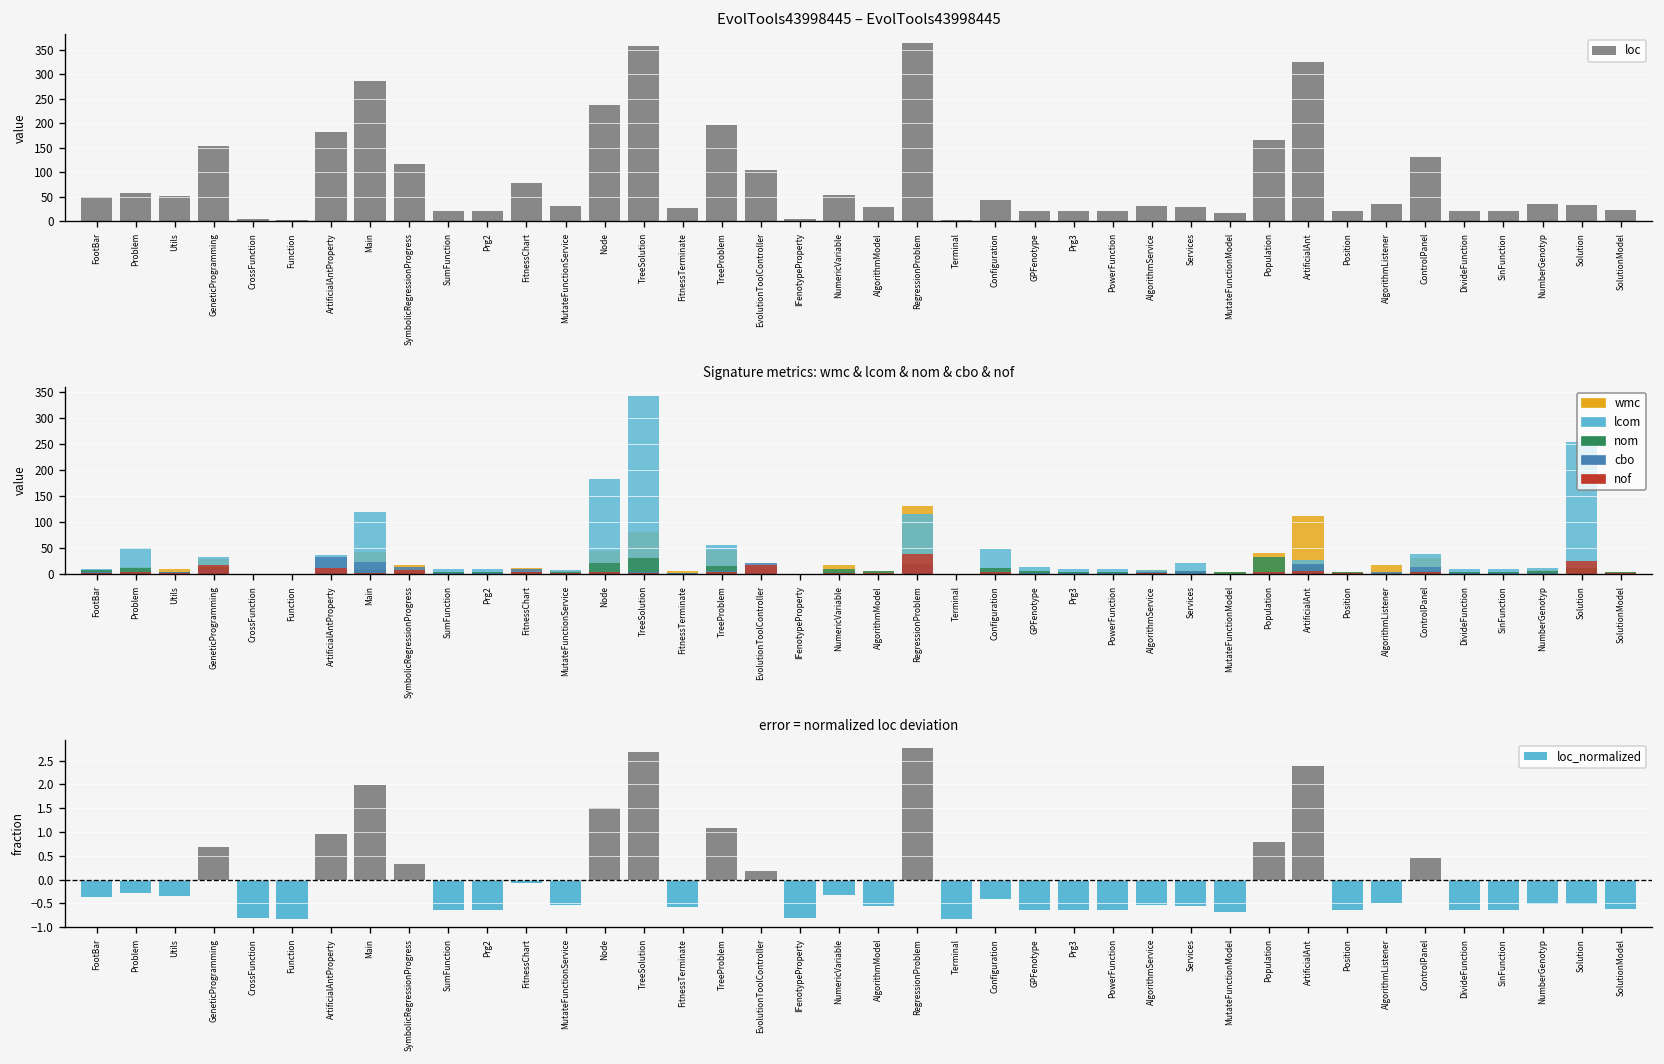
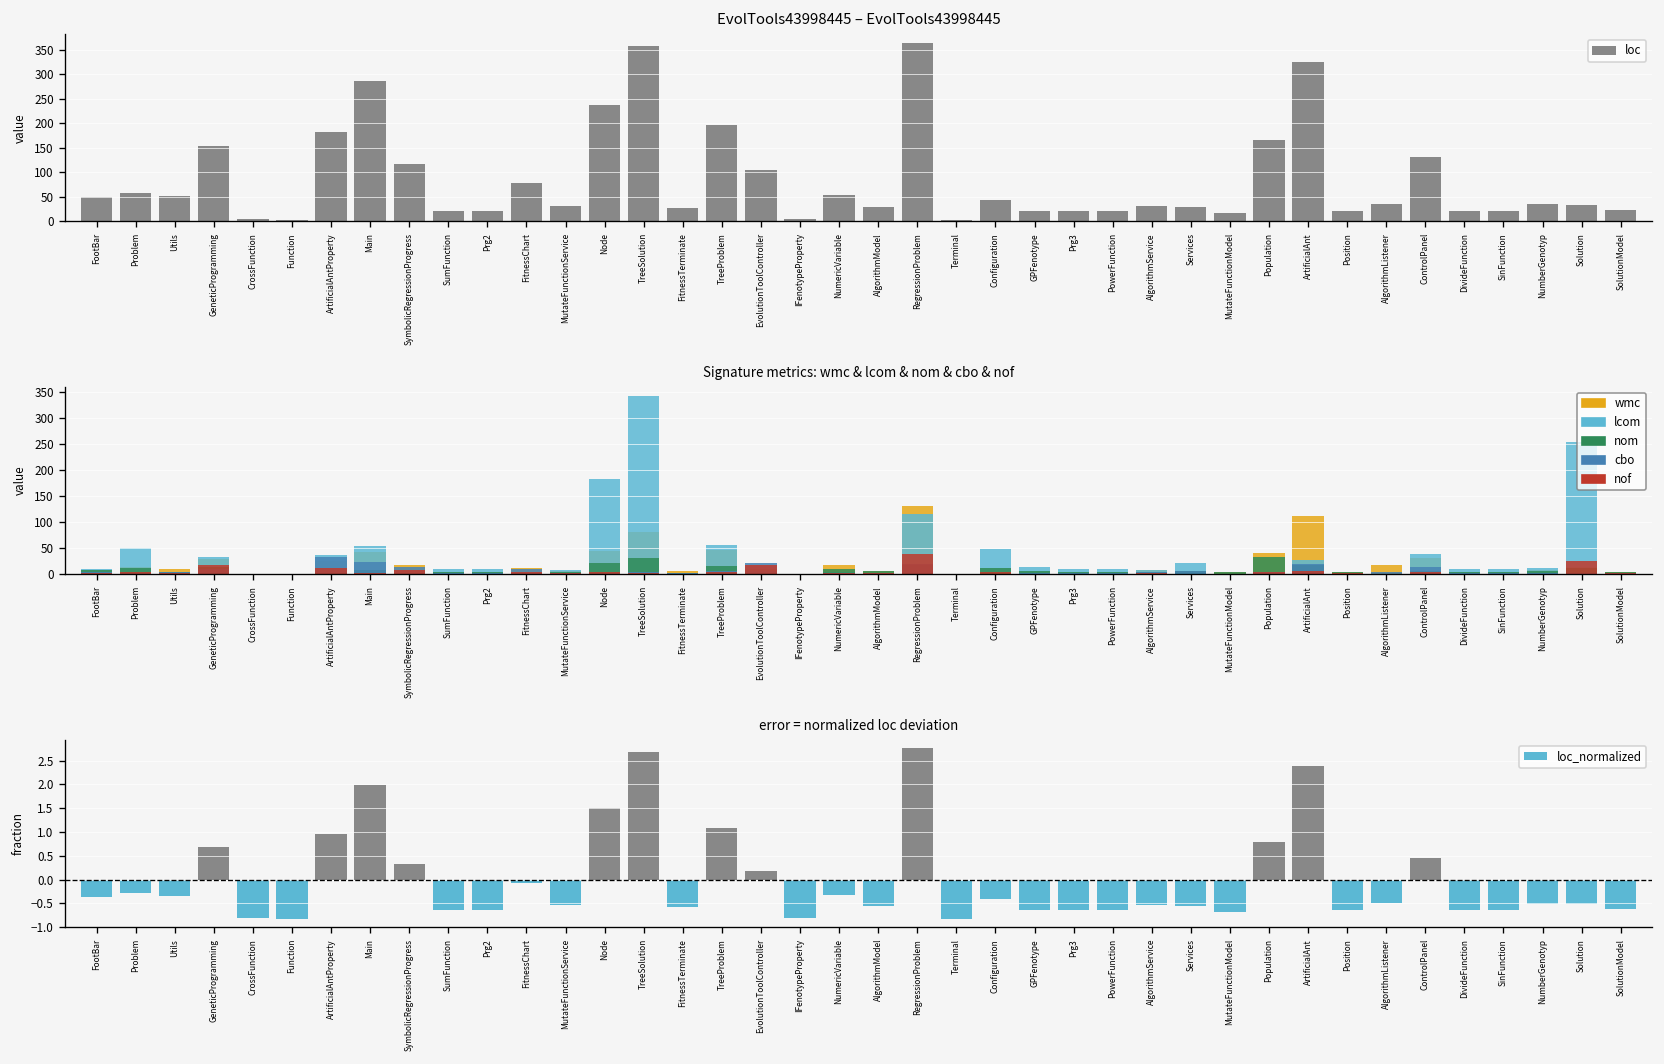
Signature metrics: wmc & lcom & nom & cbo & nof, lcom, Main: 120 -> 50
